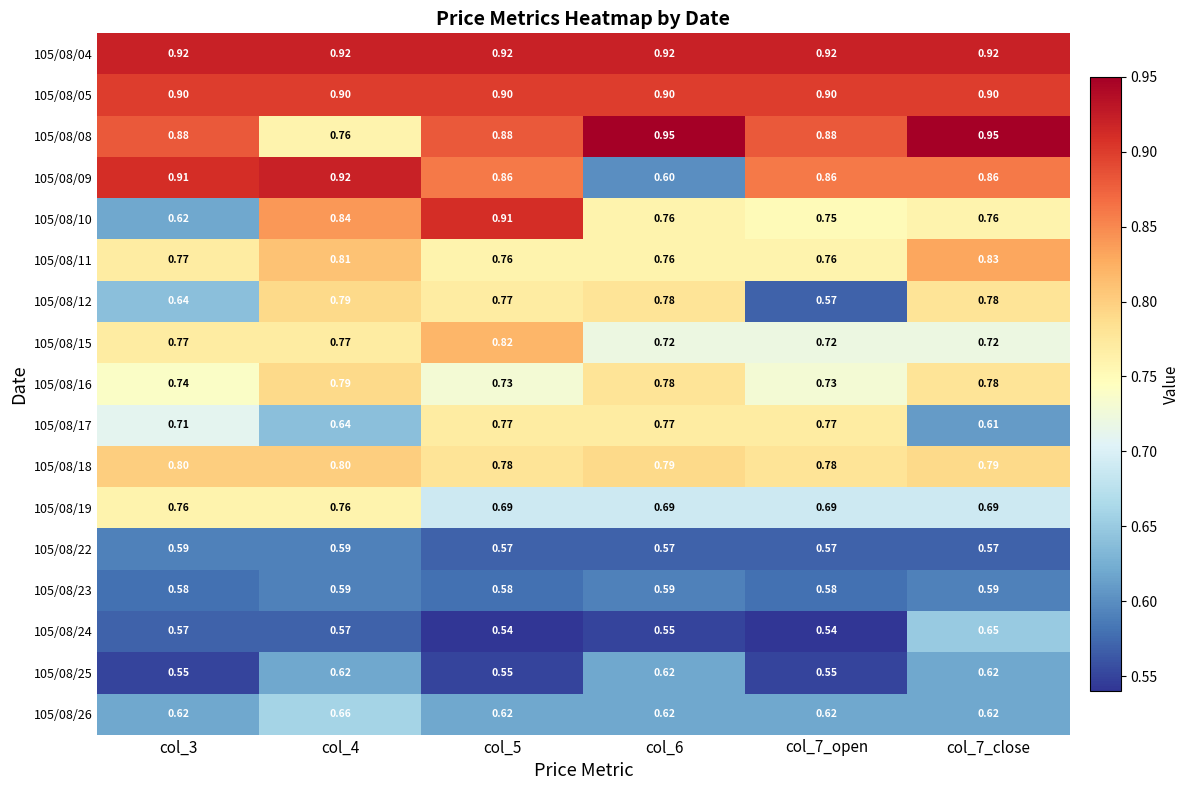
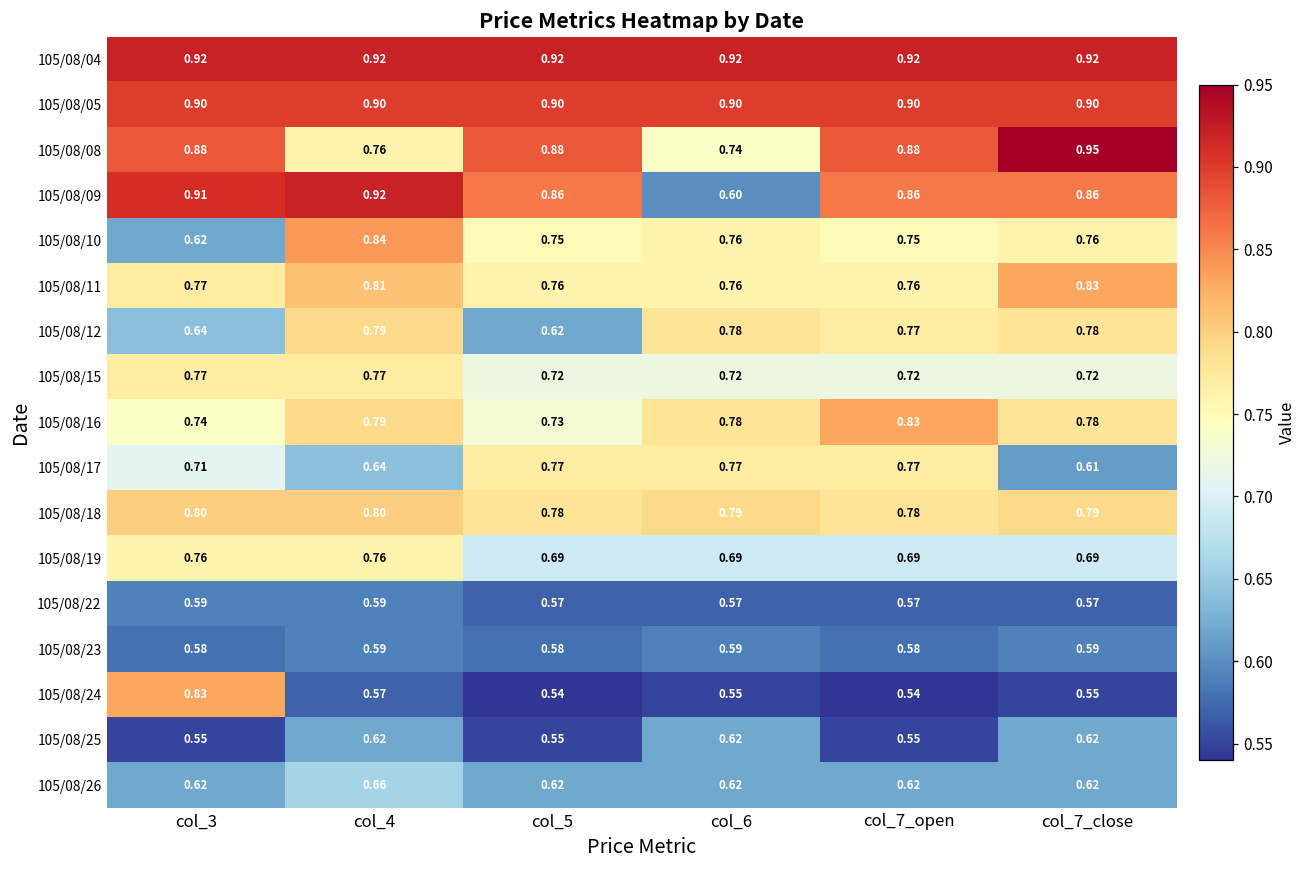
105/08/08, col_6: 0.95 -> 0.74
105/08/10, col_5: 0.91 -> 0.75
105/08/12, col_5: 0.77 -> 0.62
105/08/12, col_7_open: 0.57 -> 0.77
105/08/15, col_5: 0.82 -> 0.72
105/08/16, col_7_open: 0.73 -> 0.83
105/08/24, col_3: 0.57 -> 0.83
105/08/24, col_7_close: 0.65 -> 0.55
